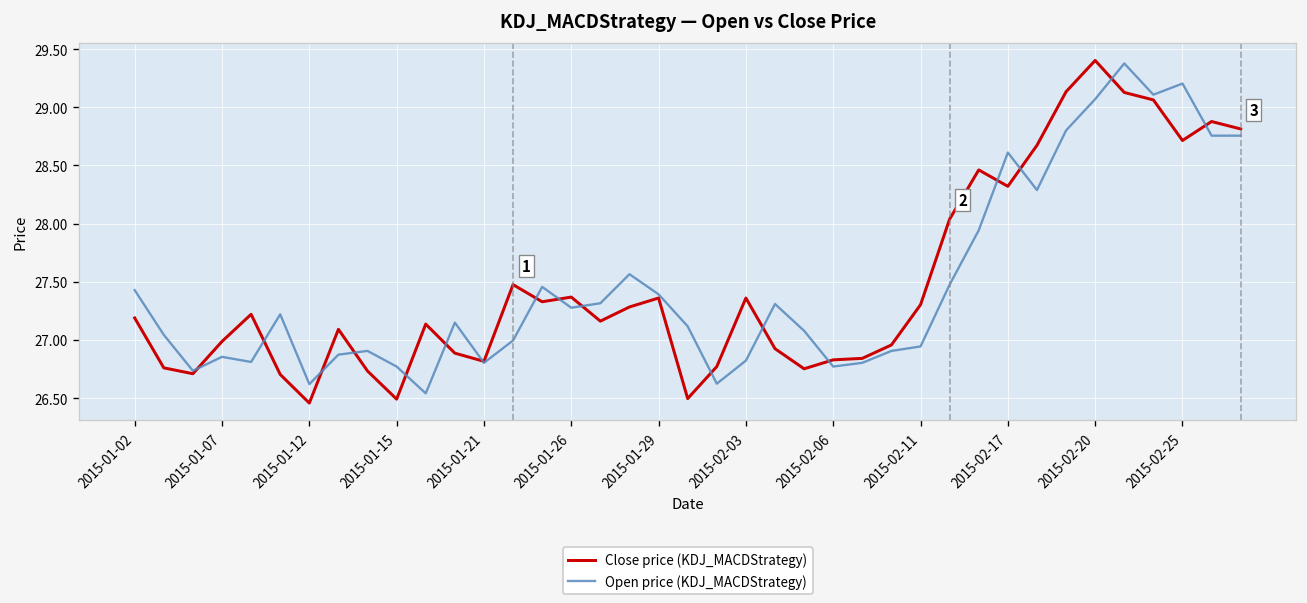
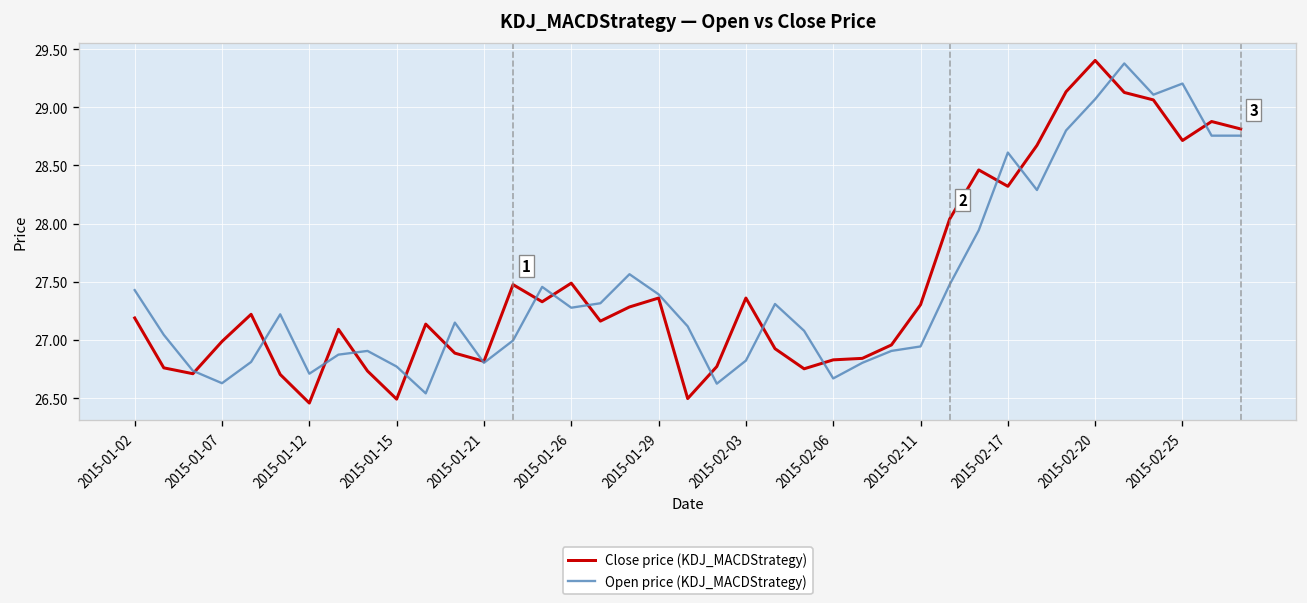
Open price (KDJ_MACDStrategy), 2015-01-07: 26.9 -> 26.6
Open price (KDJ_MACDStrategy), 2015-01-12: 26.6 -> 26.7
Close price (KDJ_MACDStrategy), 2015-01-26: 27.4 -> 27.5
Open price (KDJ_MACDStrategy), 2015-02-06: 26.8 -> 26.7
